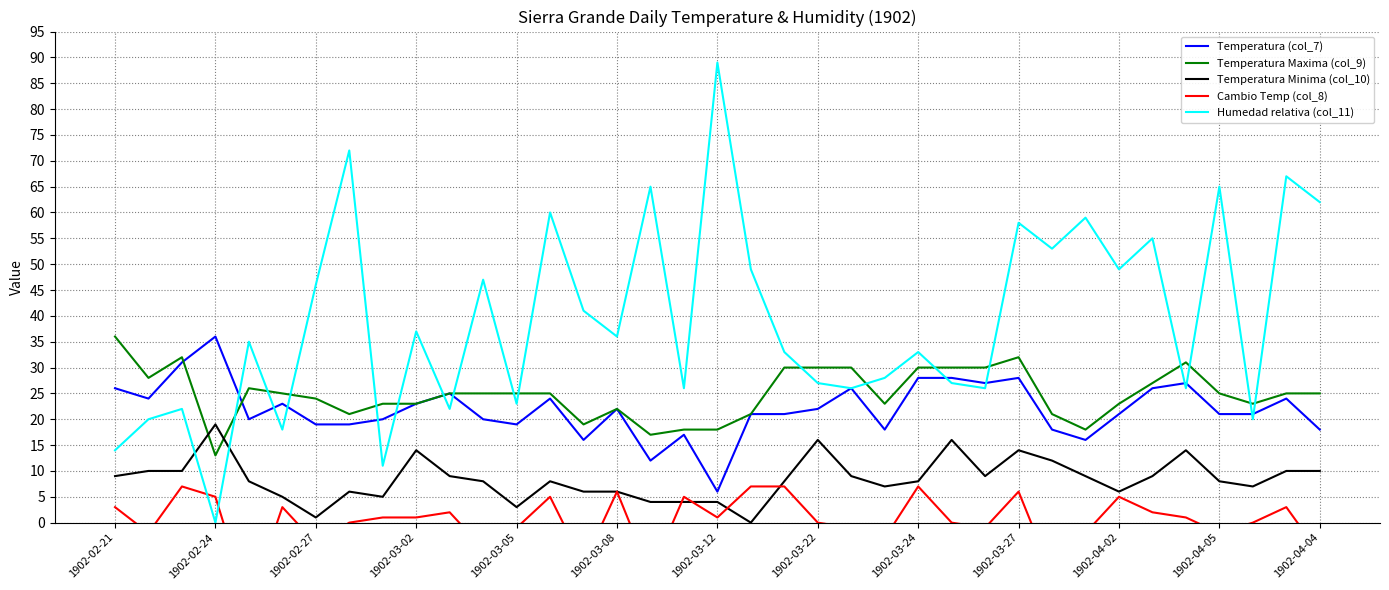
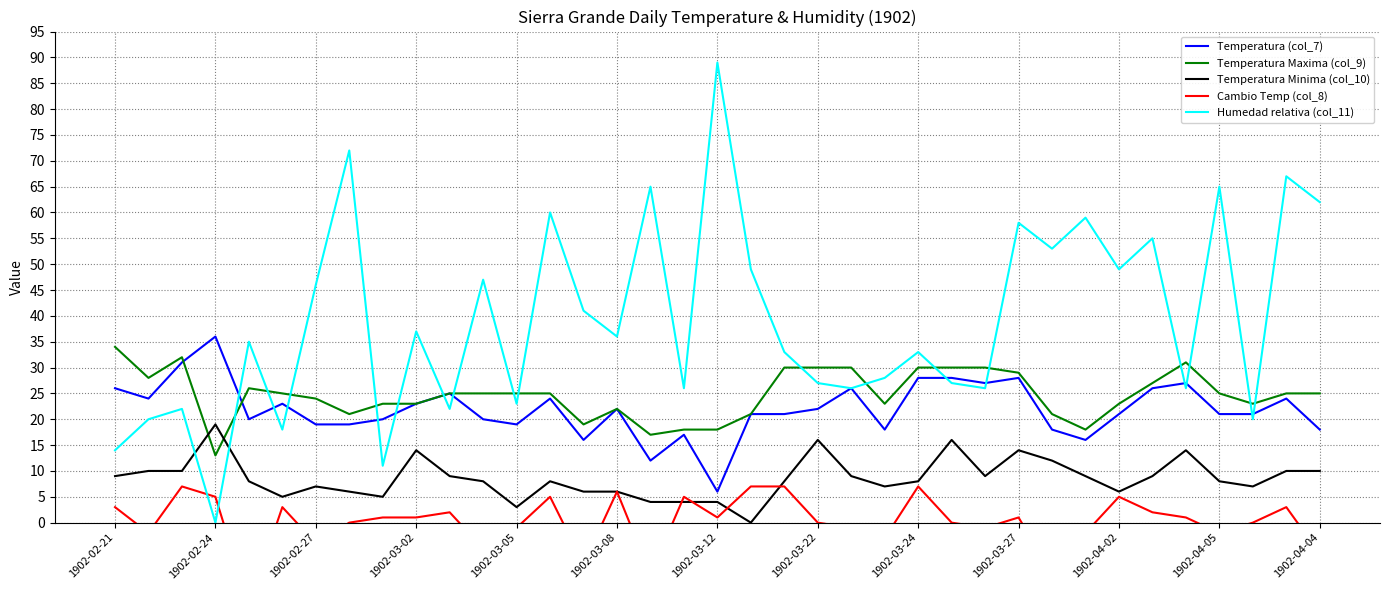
Temperatura Maxima (col_9), 1902-02-21: 36 -> 34
Temperatura Minima (col_10), 1902-02-27: 1 -> 7
Temperatura Maxima (col_9), 1902-03-27: 32 -> 29
Cambio Temp (col_8), 1902-03-27: 6 -> 1
